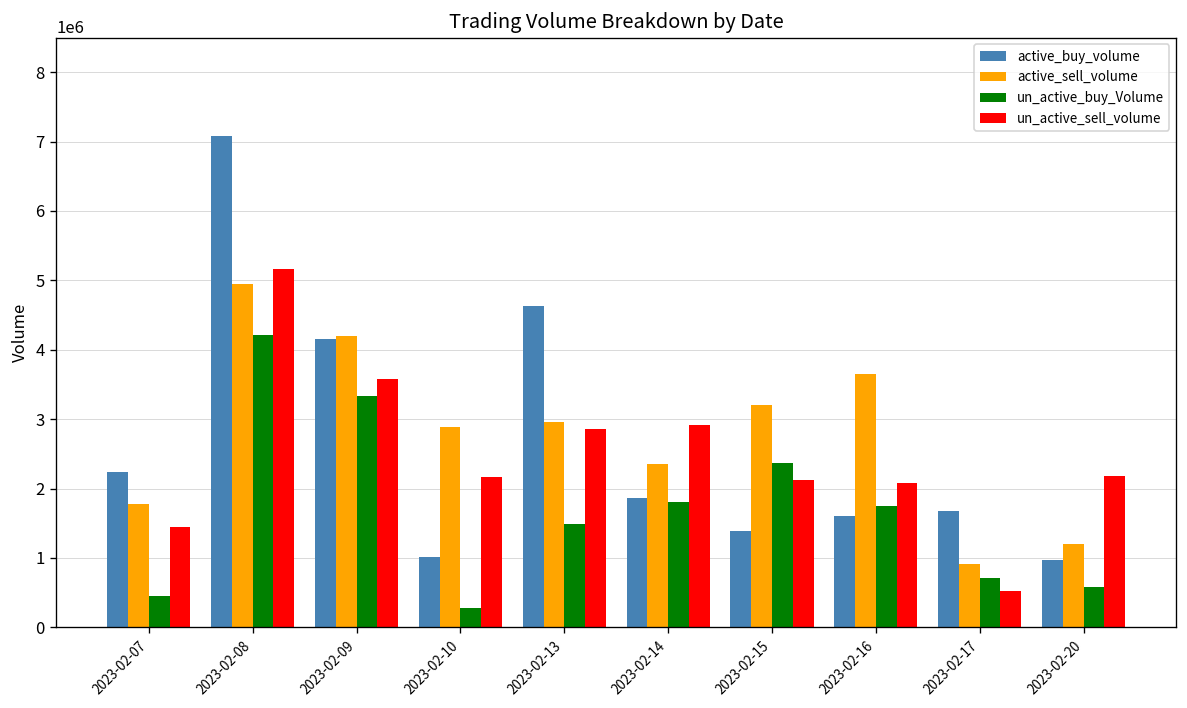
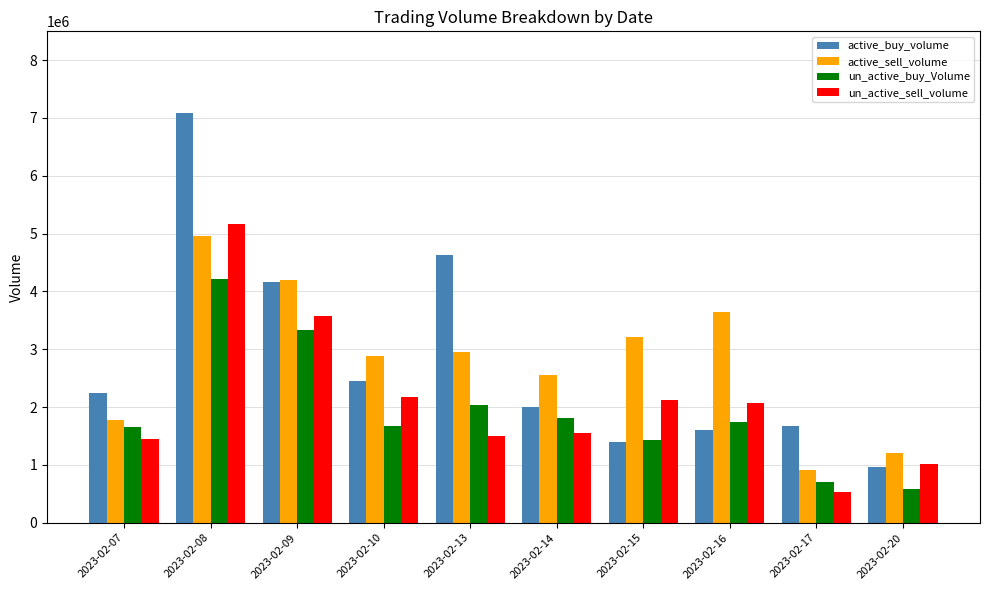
un_active_buy_Volume, 2023-02-07: 400000 -> 1700000
active_buy_volume, 2023-02-10: 1000000 -> 2400000
un_active_buy_Volume, 2023-02-10: 300000 -> 1700000
un_active_buy_Volume, 2023-02-13: 1500000 -> 2000000
un_active_sell_volume, 2023-02-13: 2900000 -> 1500000
active_buy_volume, 2023-02-14: 1900000 -> 2000000
active_sell_volume, 2023-02-14: 2400000 -> 2600000
un_active_sell_volume, 2023-02-14: 2900000 -> 1600000
un_active_buy_Volume, 2023-02-15: 2400000 -> 1400000
un_active_sell_volume, 2023-02-20: 2200000 -> 1000000
